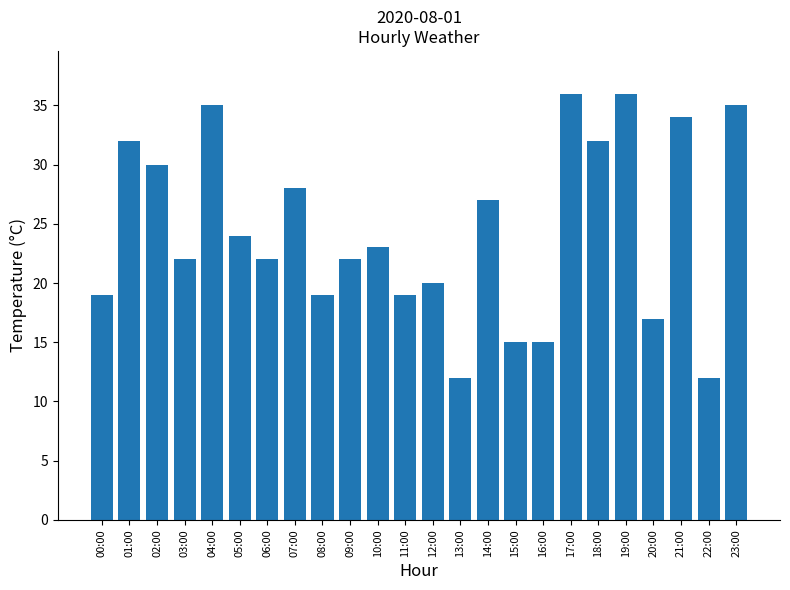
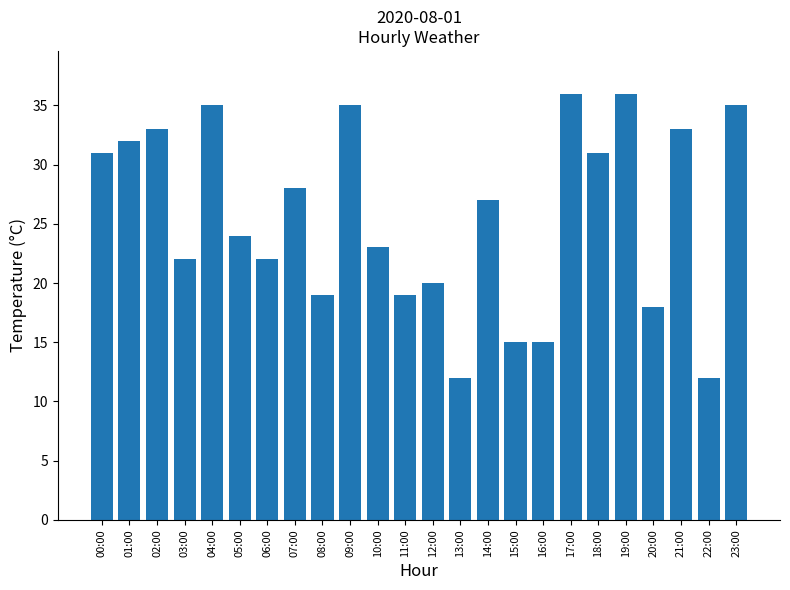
00:00: 19 -> 31
02:00: 30 -> 33
09:00: 22 -> 35
18:00: 32 -> 31
20:00: 17 -> 18
21:00: 34 -> 33
